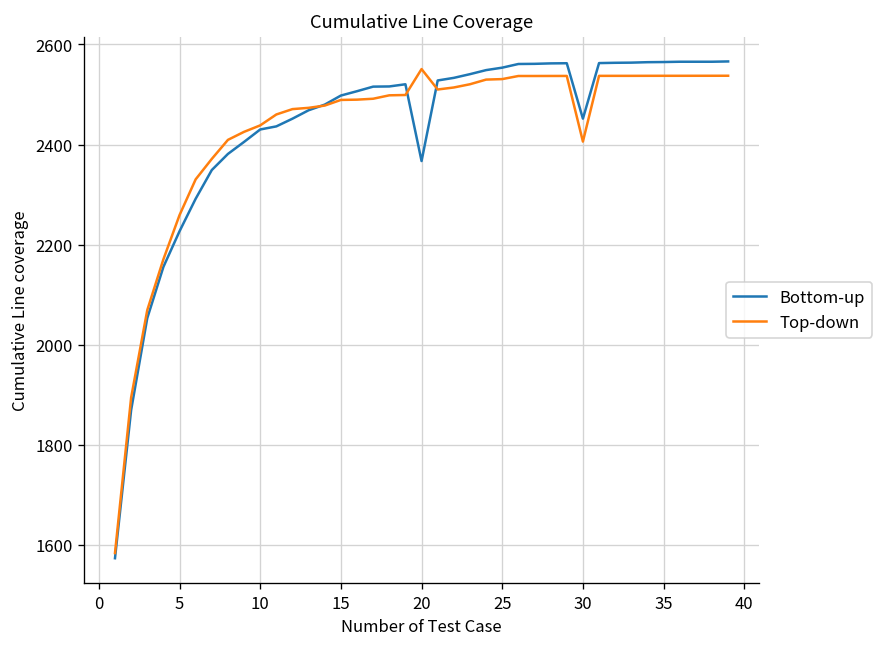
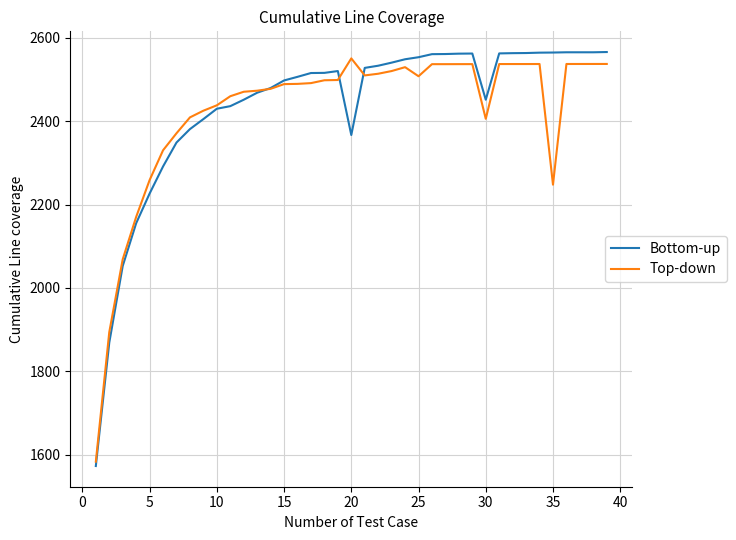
Top-down, 25: 2530 -> 2510
Top-down, 35: 2540 -> 2250
